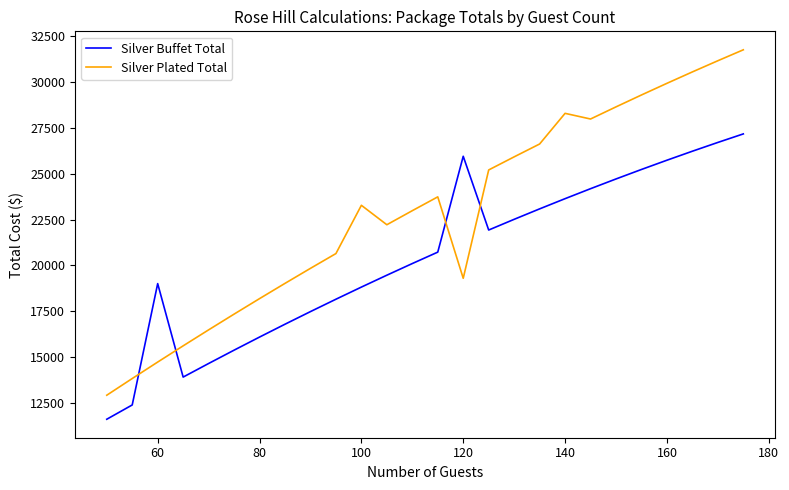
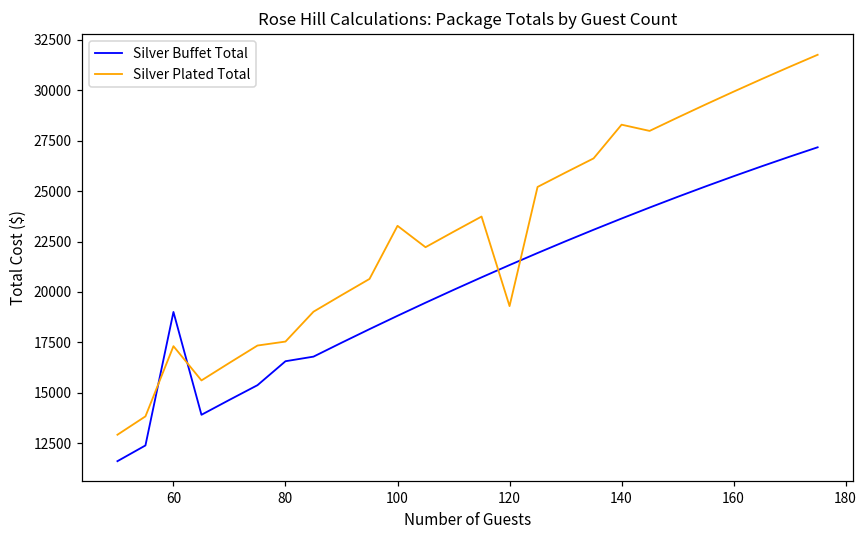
Silver Plated Total, 60: 14700 -> 17300
Silver Buffet Total, 80: 16100 -> 16600
Silver Plated Total, 80: 18200 -> 17500
Silver Buffet Total, 120: 26000 -> 21300
